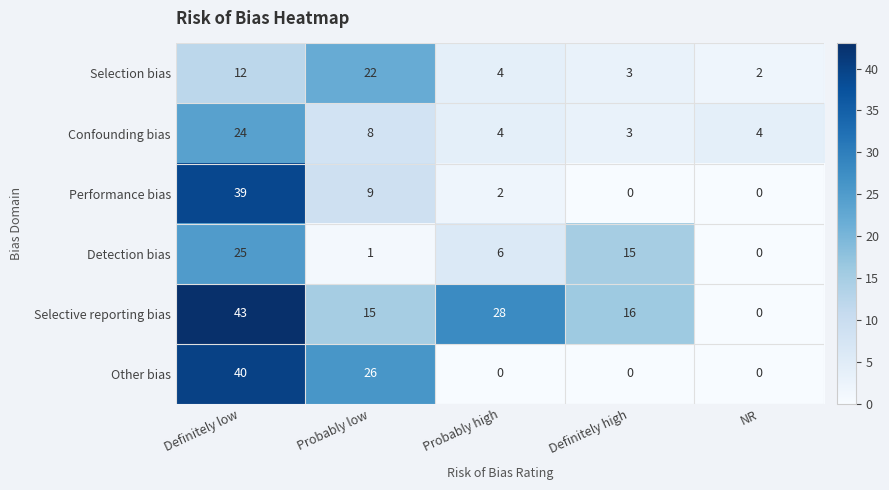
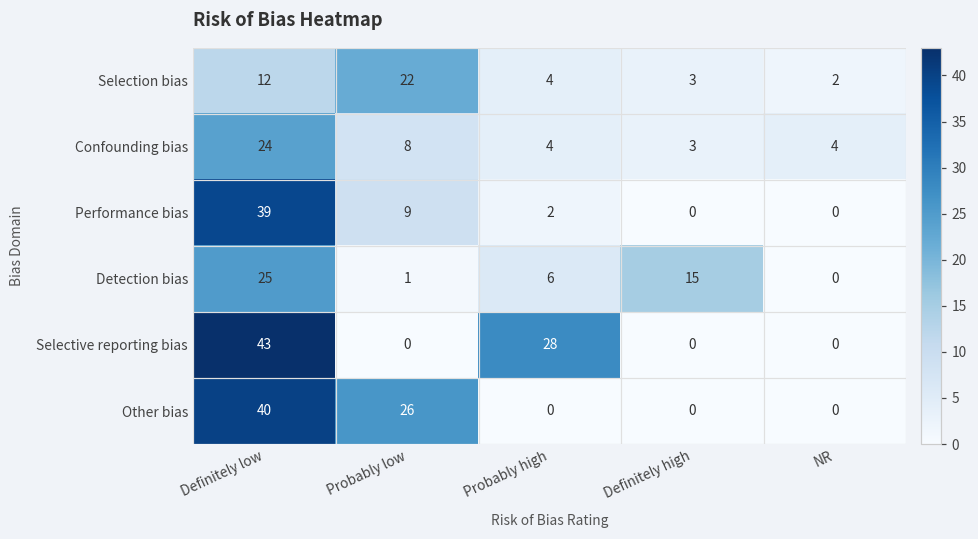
Selective reporting bias, Probably low: 15 -> 0
Selective reporting bias, Definitely high: 16 -> 0
